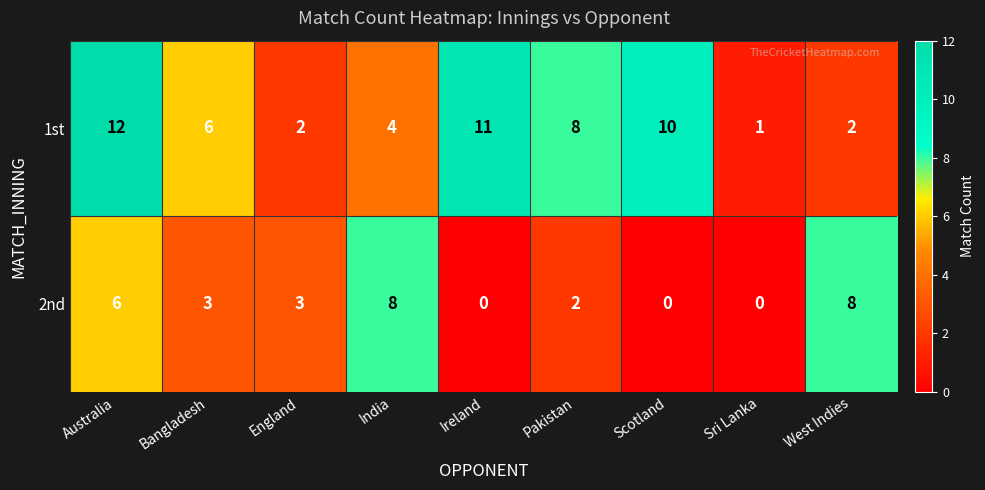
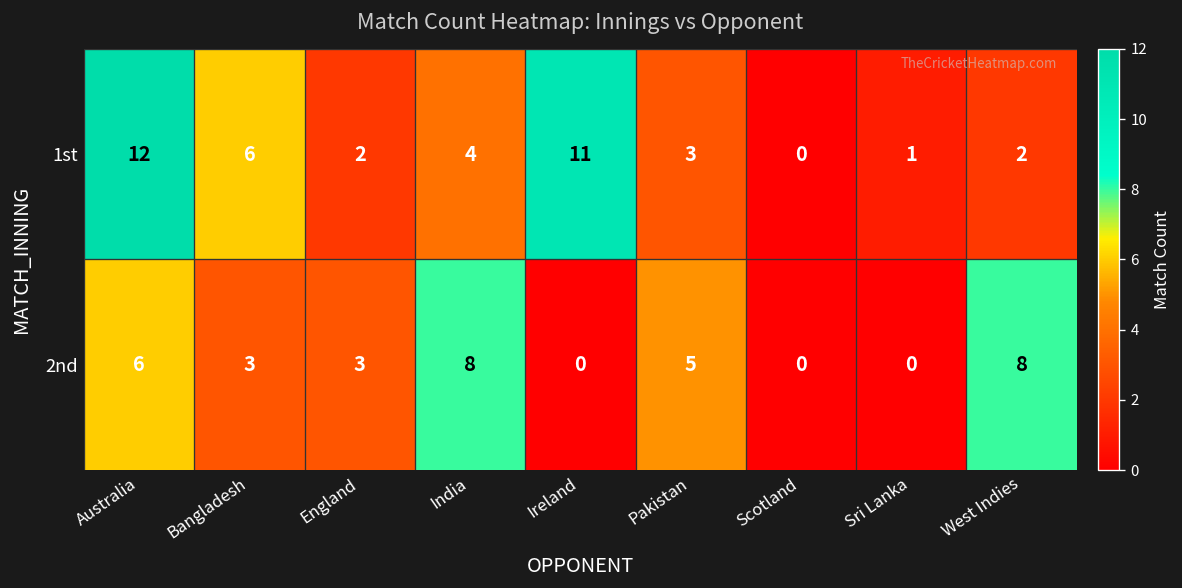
1st, Pakistan: 8 -> 3
1st, Scotland: 10 -> 0
2nd, Pakistan: 2 -> 5
